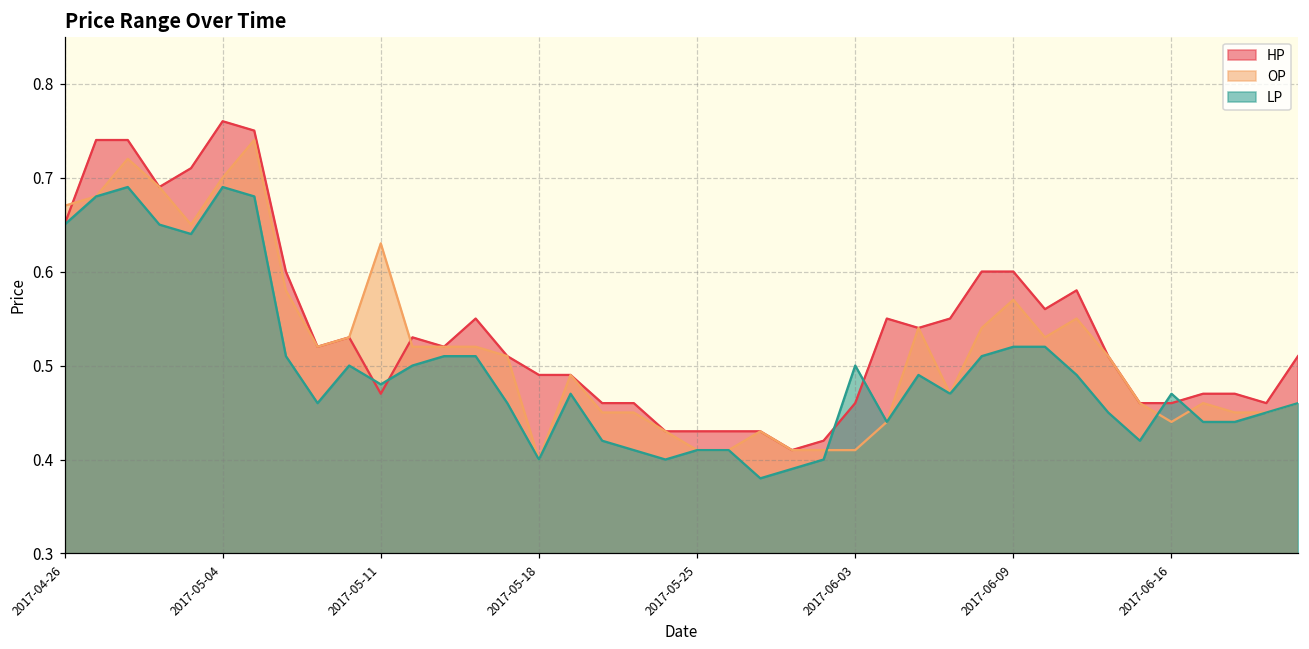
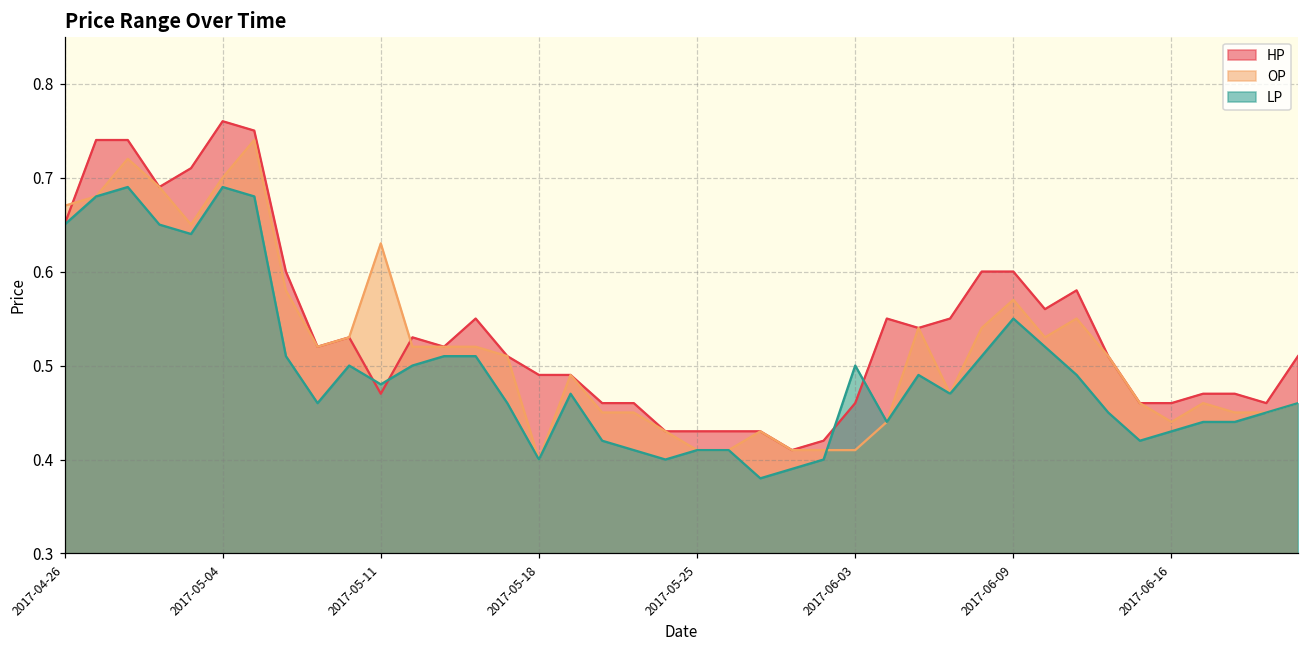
LP, 2017-06-09: 0.52 -> 0.55
LP, 2017-06-16: 0.47 -> 0.43
